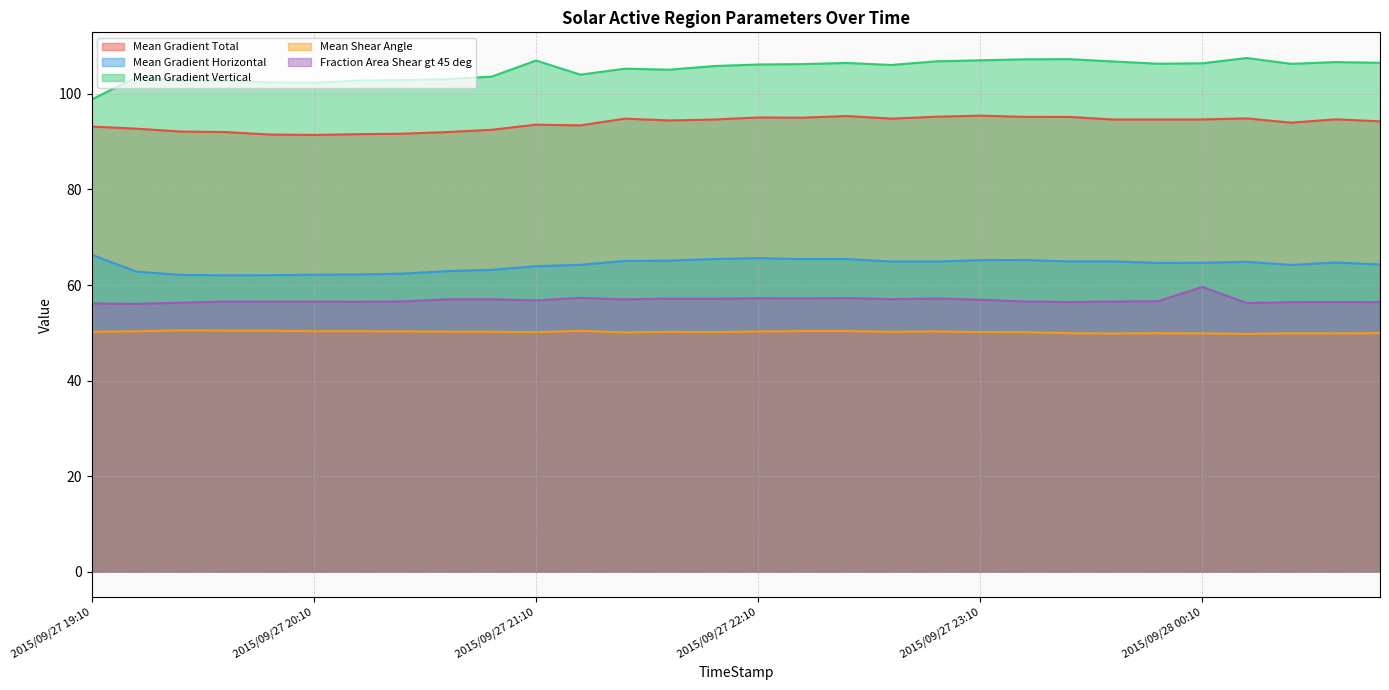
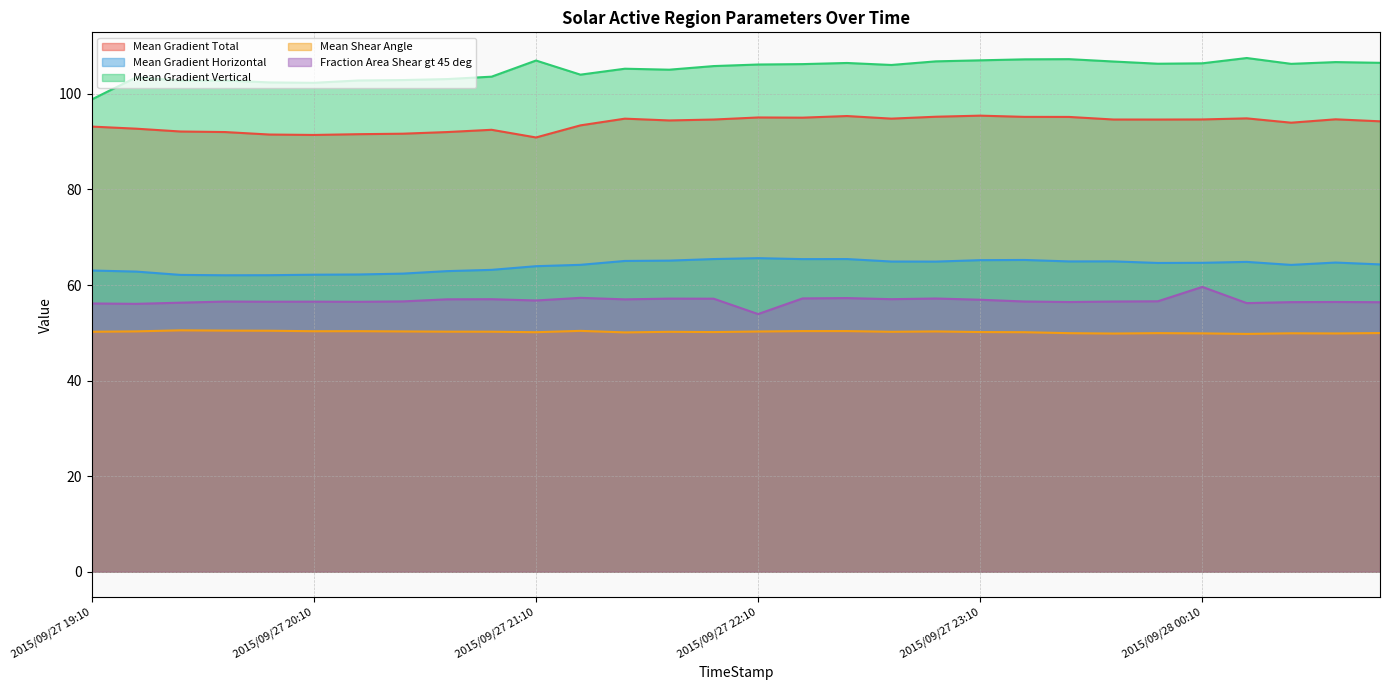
Mean Gradient Horizontal, 2015/09/27 19:10: 66 -> 63
Mean Gradient Total, 2015/09/27 21:10: 94 -> 91
Fraction Area Shear gt 45 deg, 2015/09/27 22:10: 57 -> 54
